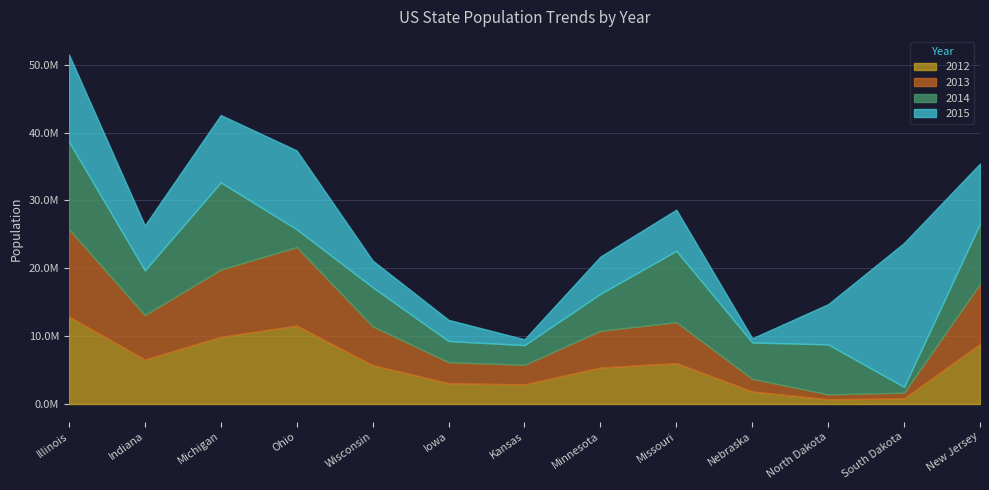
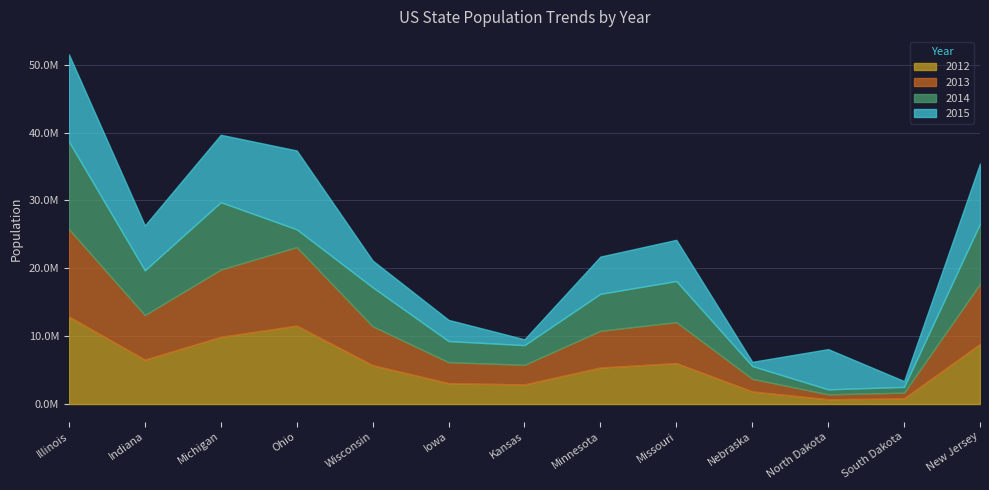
2014, Michigan: 13000000 -> 10000000
2014, Missouri: 11000000 -> 6000000
2014, Nebraska: 5000000 -> 2000000
2014, North Dakota: 7000000 -> 1000000
2015, South Dakota: 21000000 -> 1000000
